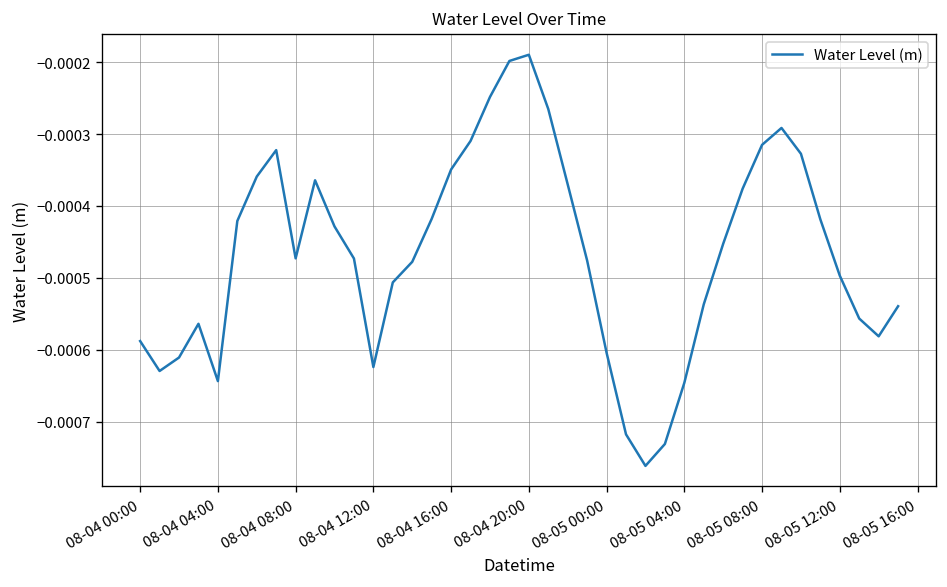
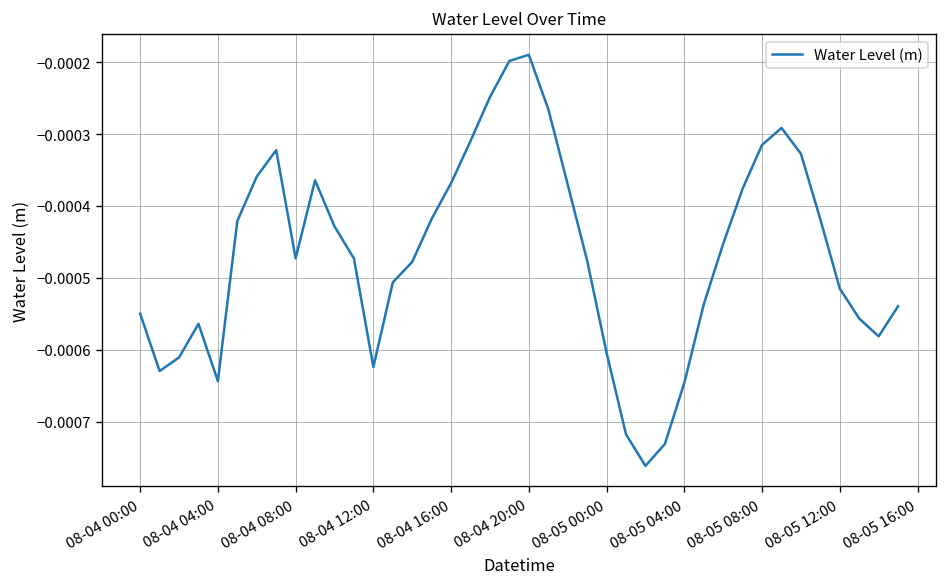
08-04 00:00: -0.00059 -> -0.00055
08-04 16:00: -0.00035 -> -0.00037
08-05 12:00: -0.00050 -> -0.00051
